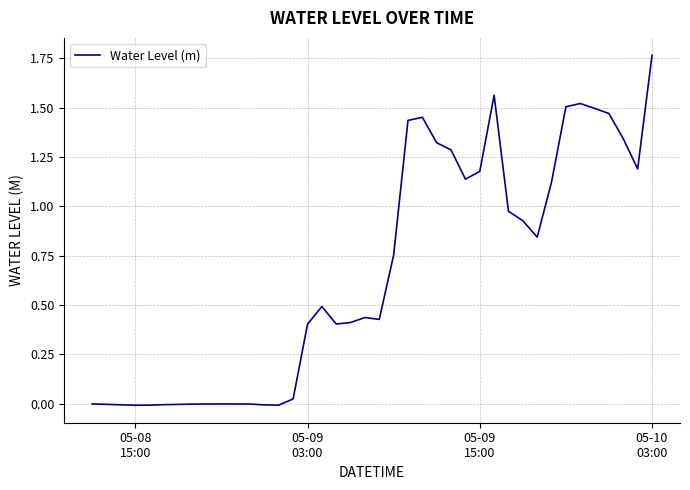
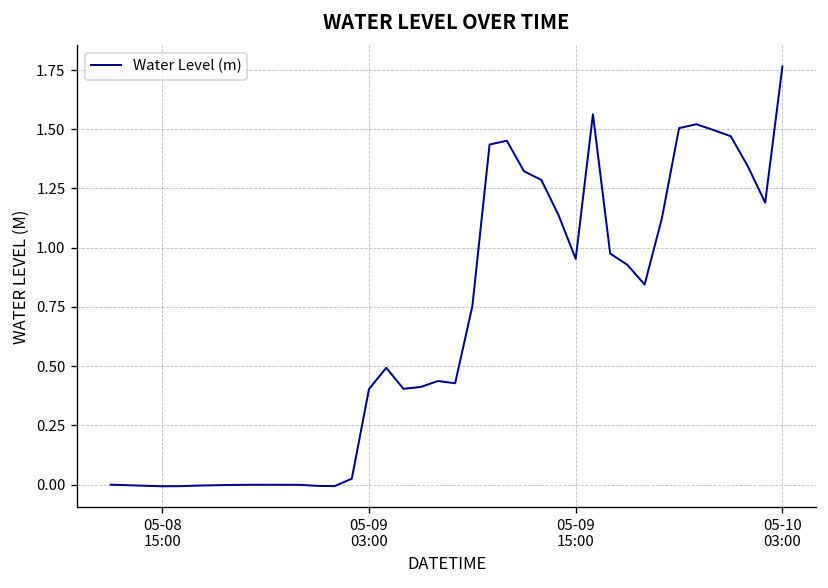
05-09 15:00: 1.18 -> 0.95
